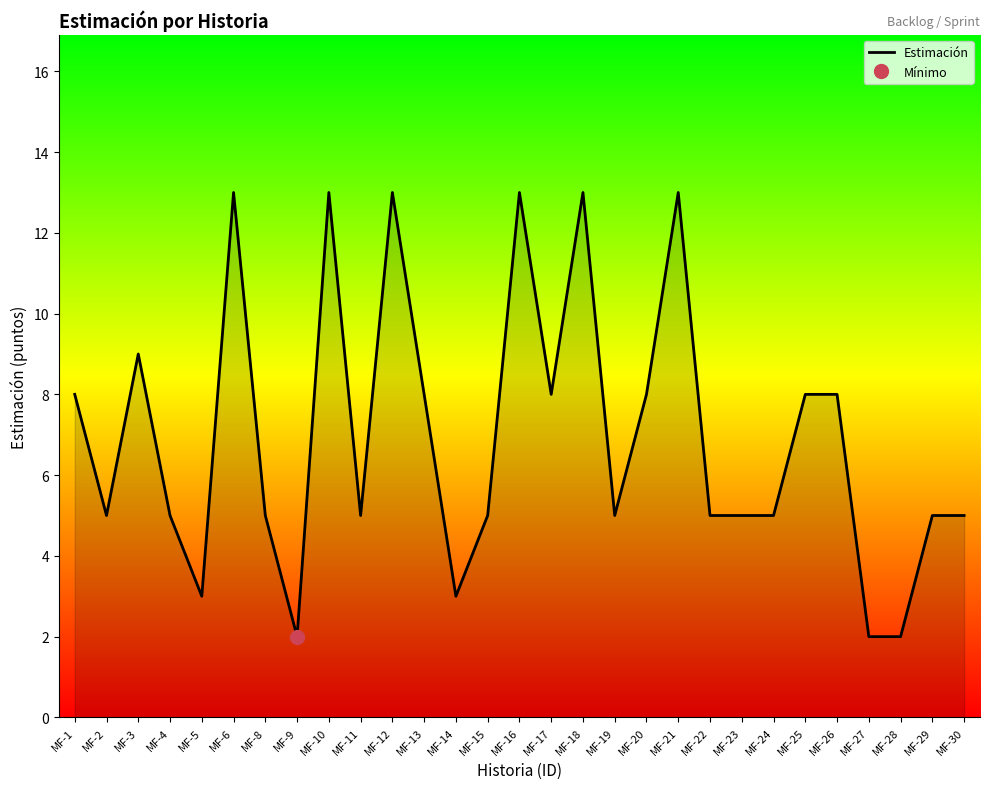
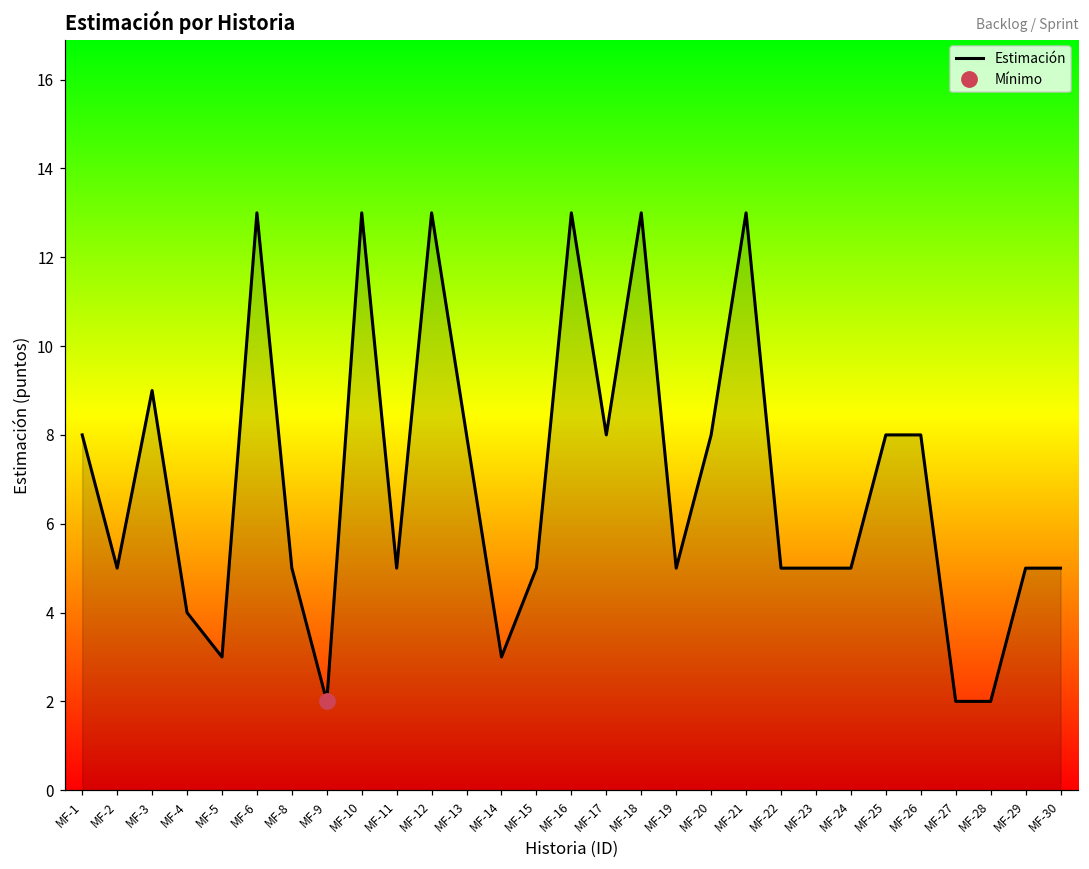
Estimación, MF-4: 5 -> 4
